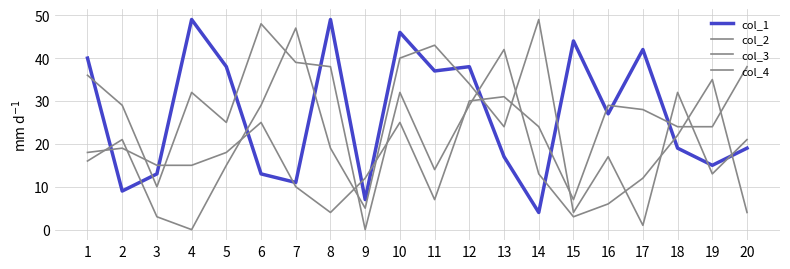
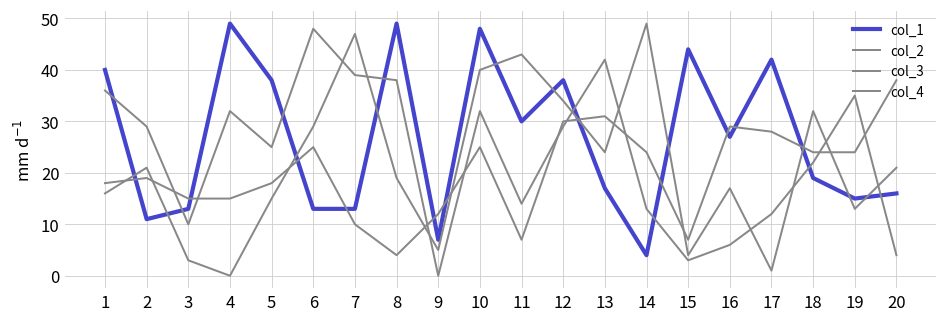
col_1, 2: 9 -> 11
col_1, 7: 11 -> 13
col_1, 10: 46 -> 48
col_1, 11: 37 -> 30
col_1, 20: 19 -> 16
